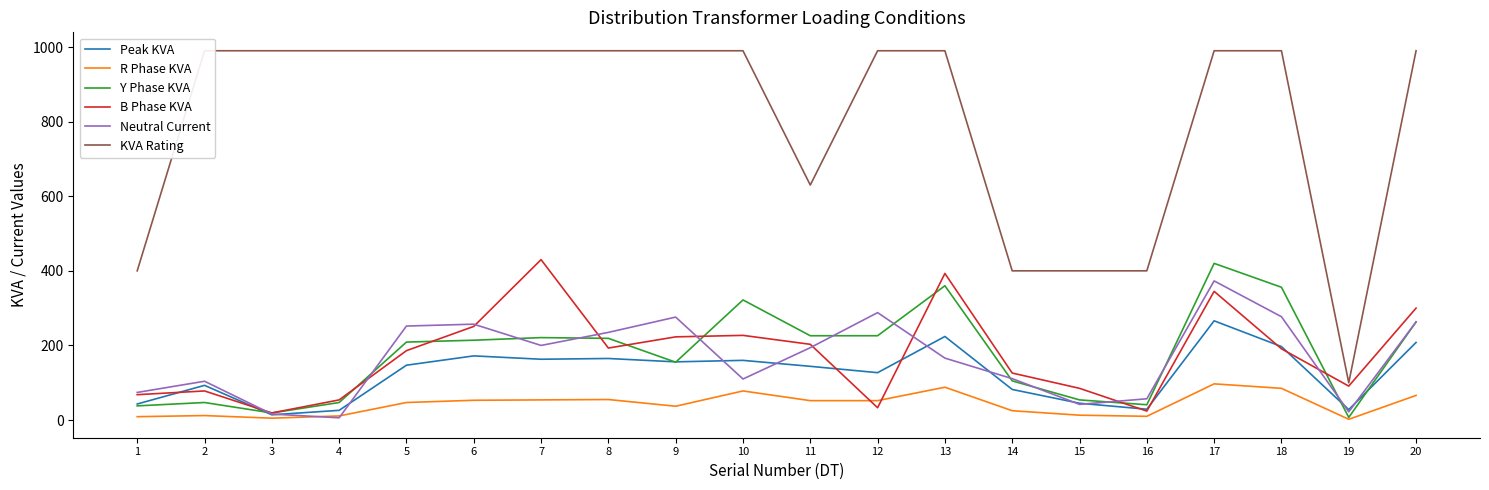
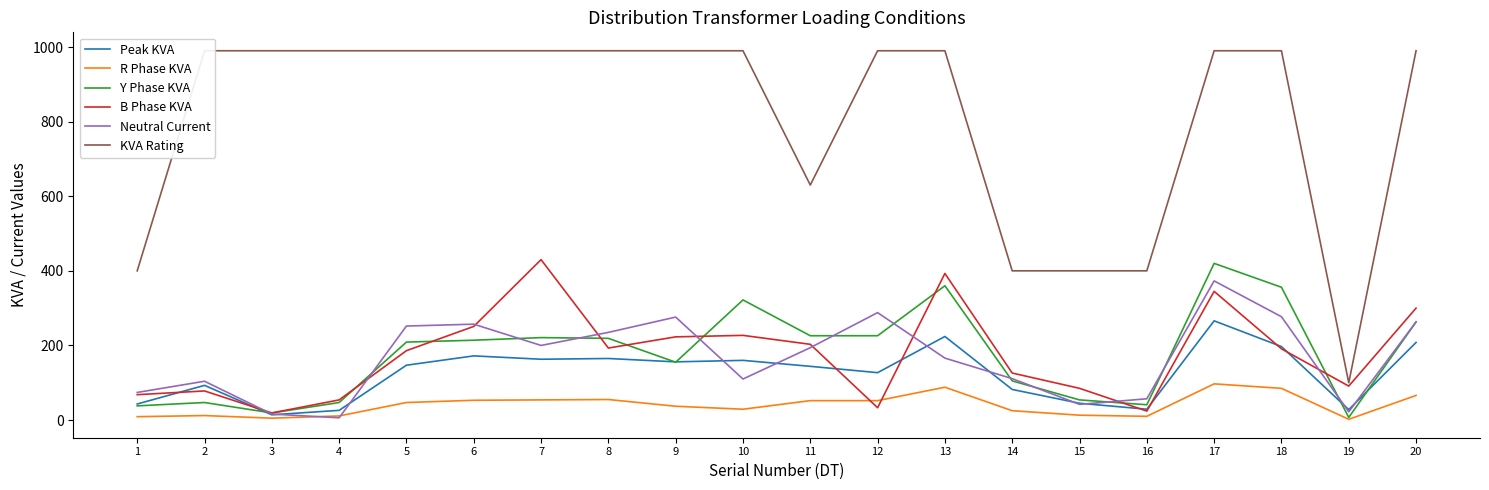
R Phase KVA, 10: 80 -> 30
